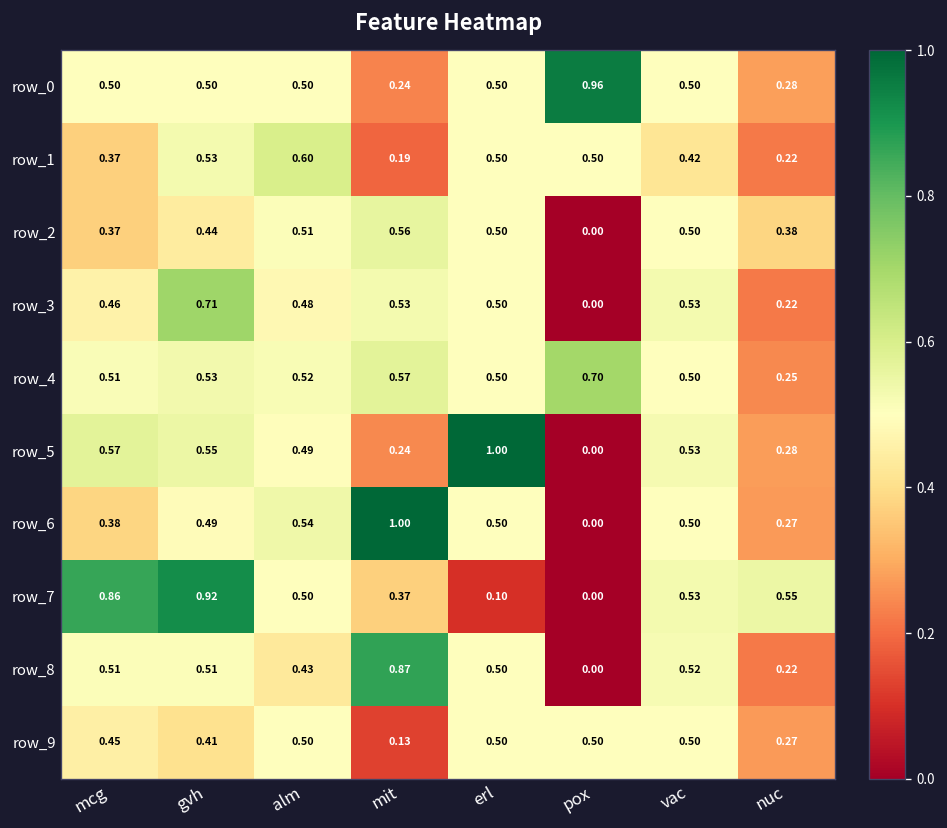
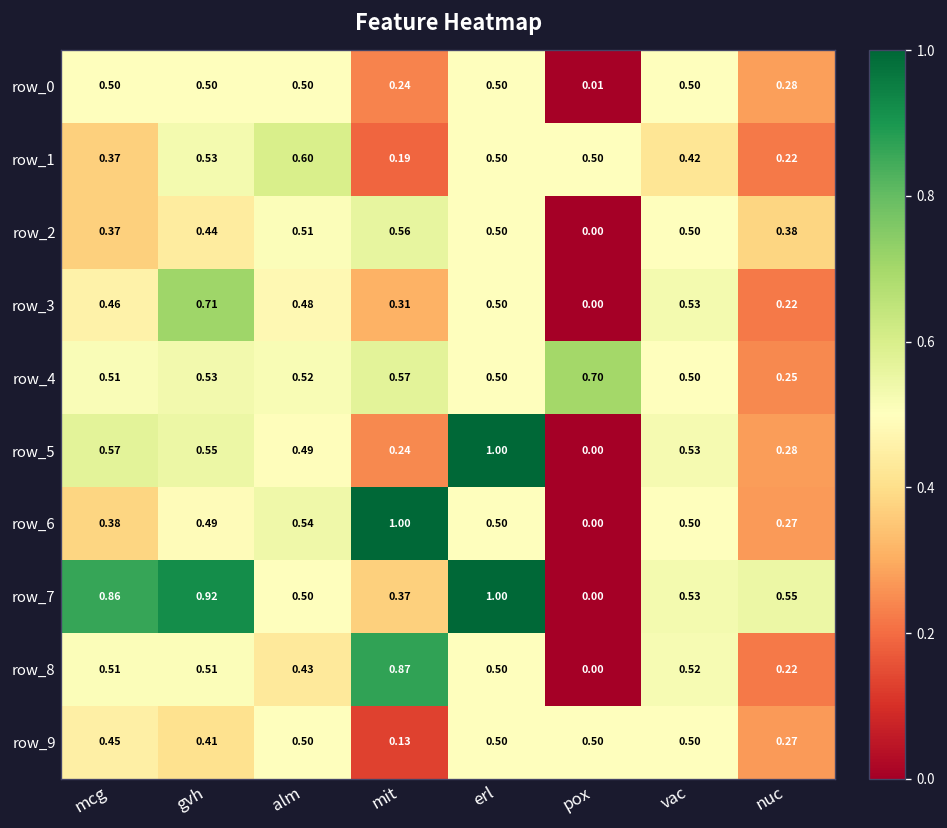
row_0, pox: 0.96 -> 0.01
row_3, mit: 0.53 -> 0.31
row_7, erl: 0.10 -> 1.00
